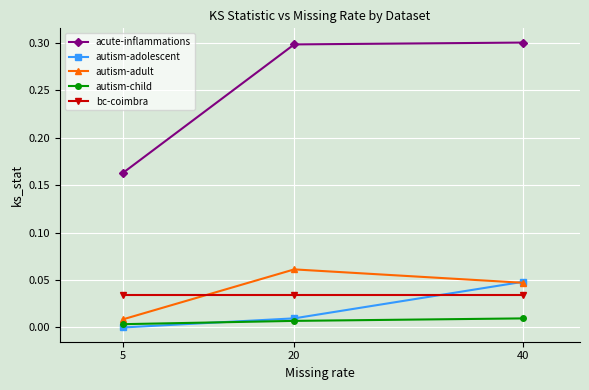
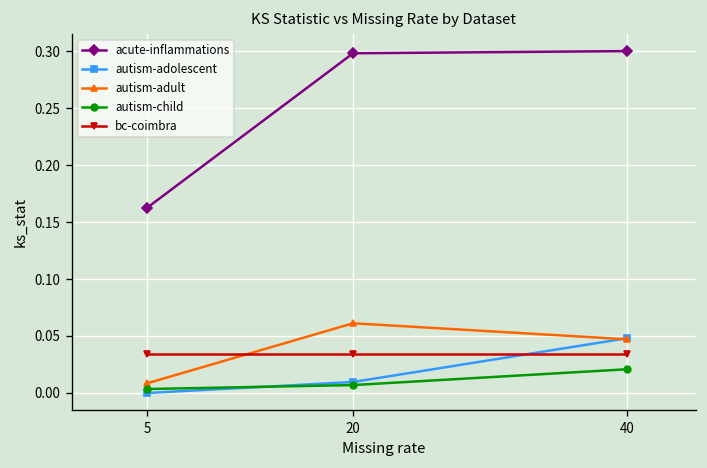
autism-child, 40: 0.01 -> 0.02
